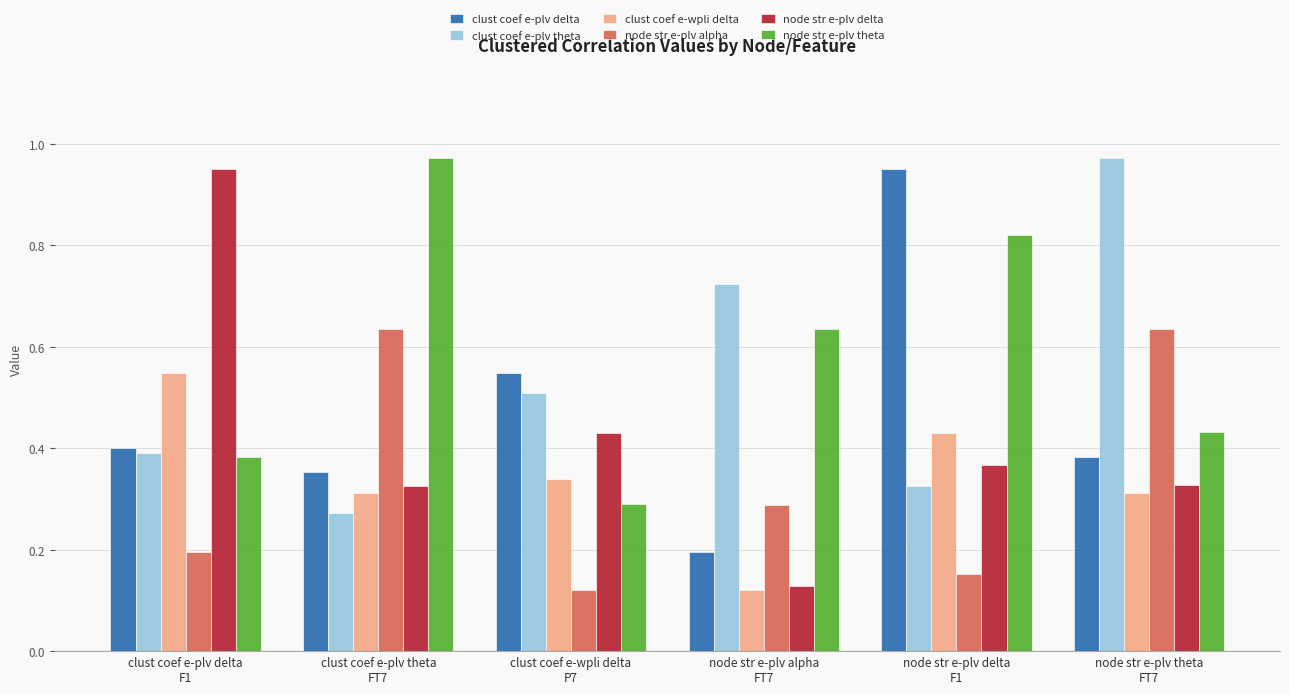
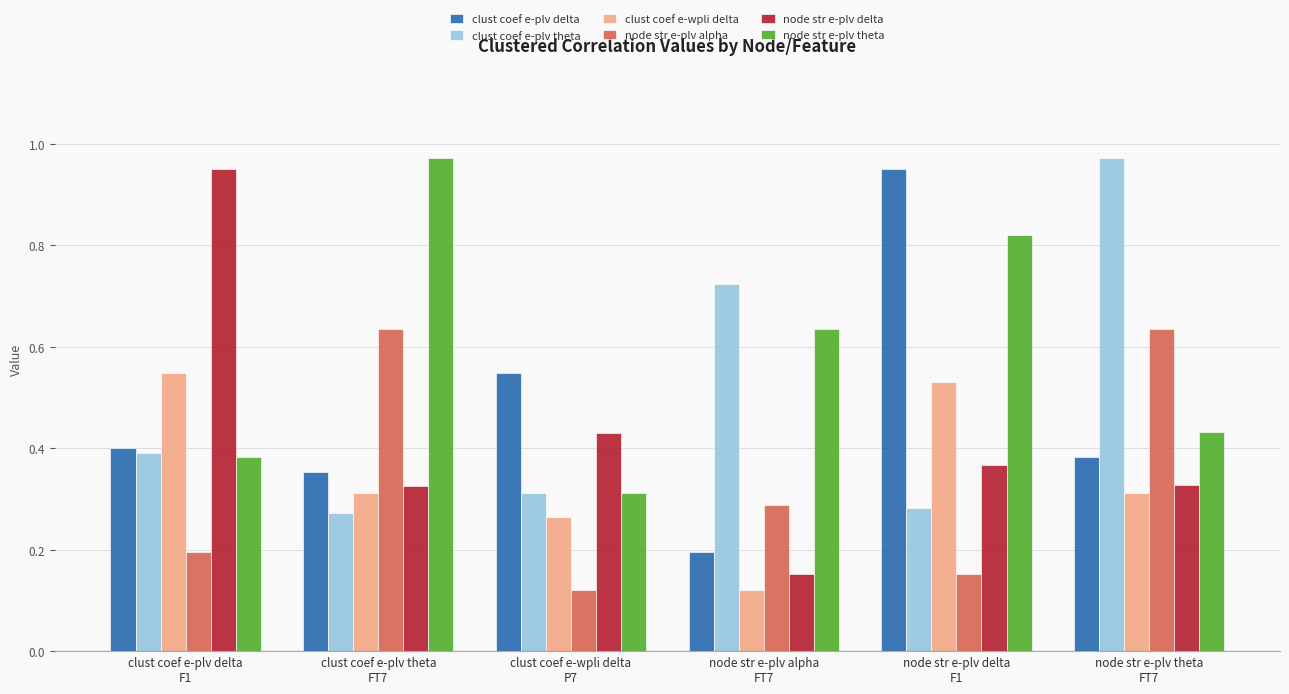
clust coef e-plv theta, clust coef e-wpli delta P7: 0.51 -> 0.31
clust coef e-wpli delta, clust coef e-wpli delta P7: 0.34 -> 0.26
node str e-plv theta, clust coef e-wpli delta P7: 0.29 -> 0.31
node str e-plv delta, node str e-plv alpha FT7: 0.13 -> 0.15
clust coef e-plv theta, node str e-plv delta F1: 0.33 -> 0.28
clust coef e-wpli delta, node str e-plv delta F1: 0.43 -> 0.53
